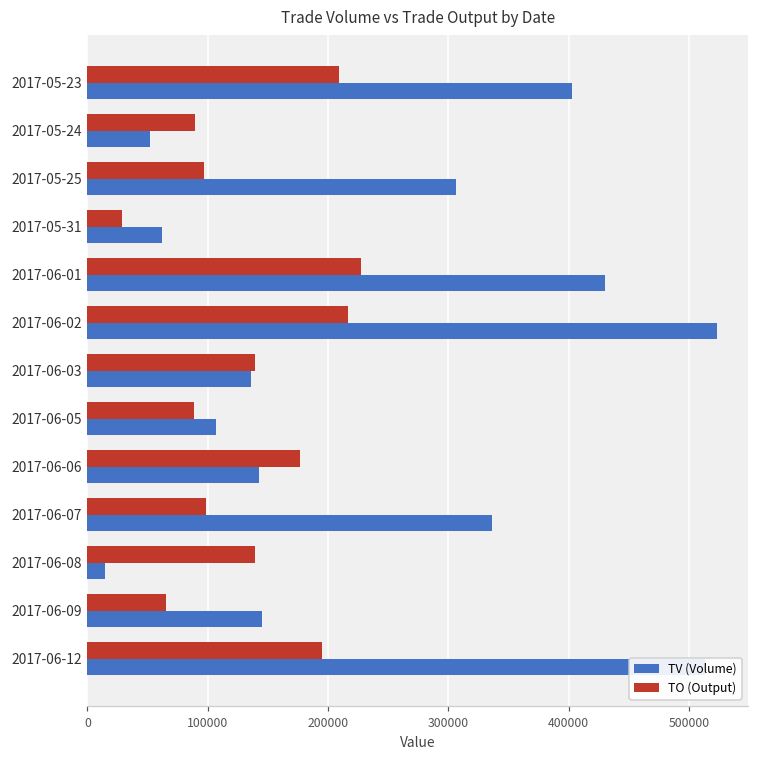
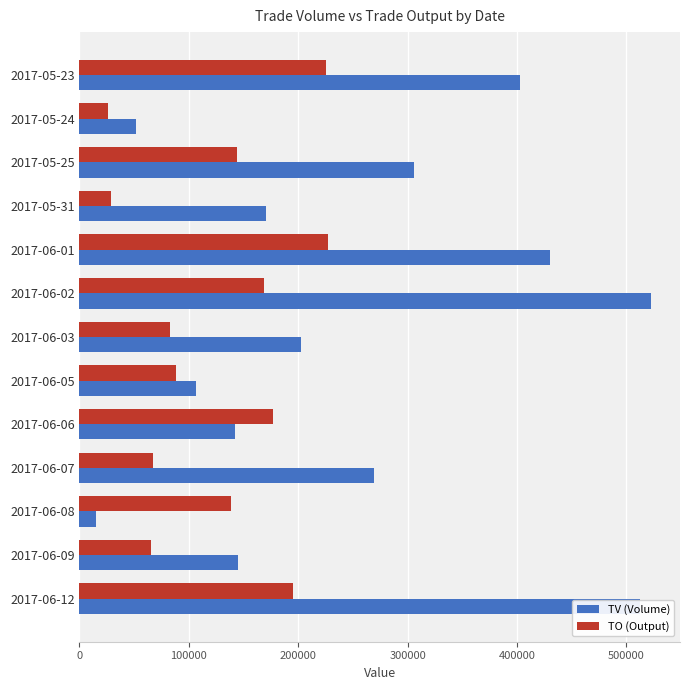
TO (Output), 2017-05-23: 210000 -> 225000
TO (Output), 2017-05-24: 89000 -> 26000
TO (Output), 2017-05-25: 97000 -> 144000
TV (Volume), 2017-05-31: 62000 -> 171000
TO (Output), 2017-06-02: 216000 -> 169000
TO (Output), 2017-06-03: 139000 -> 83000
TV (Volume), 2017-06-03: 136000 -> 203000
TO (Output), 2017-06-07: 98000 -> 67000
TV (Volume), 2017-06-07: 337000 -> 269000
